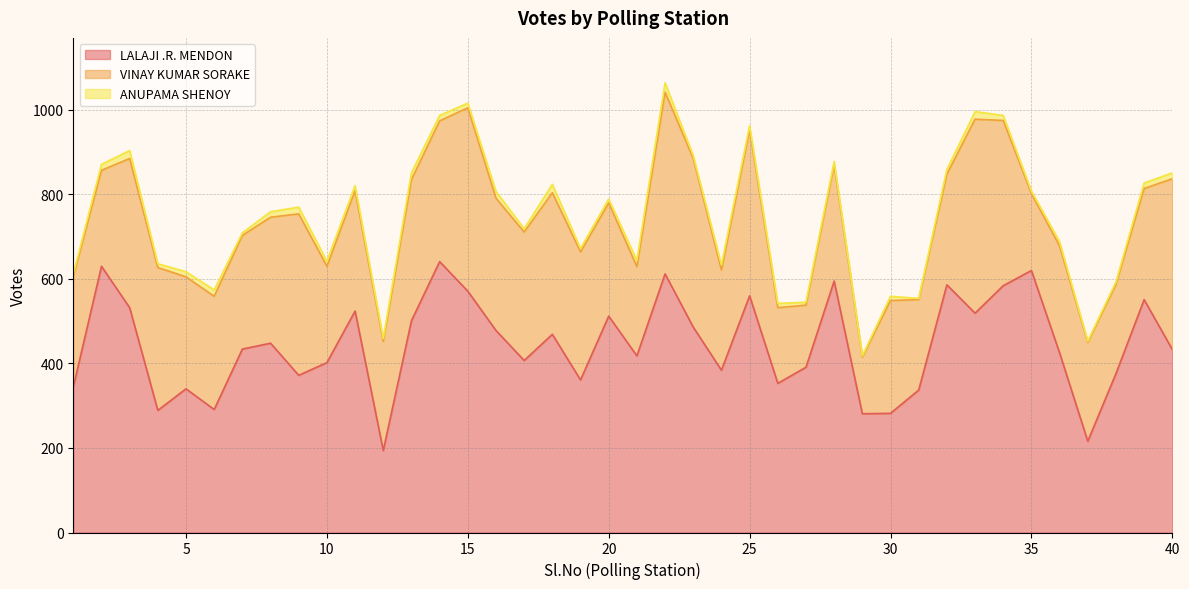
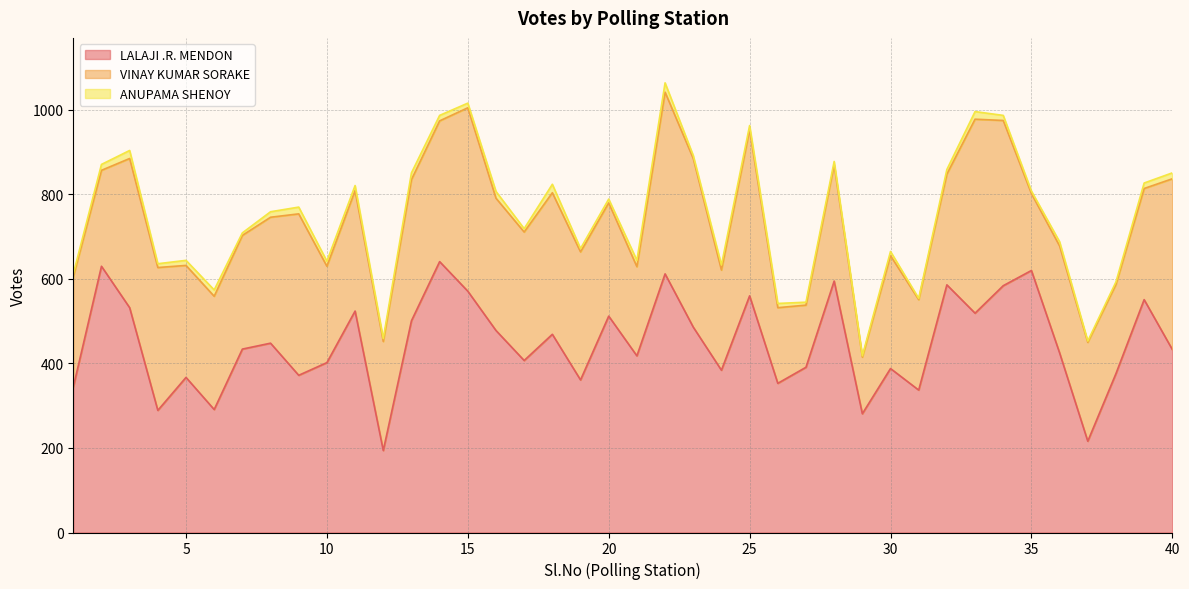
LALAJI .R. MENDON, 5: 340 -> 370
LALAJI .R. MENDON, 30: 280 -> 390
